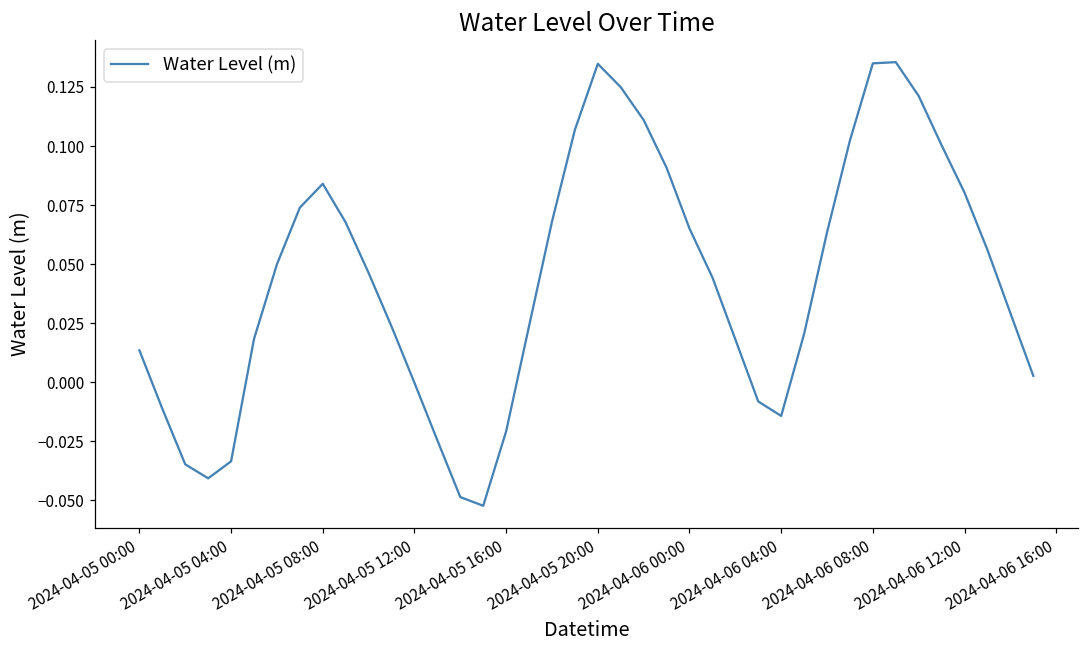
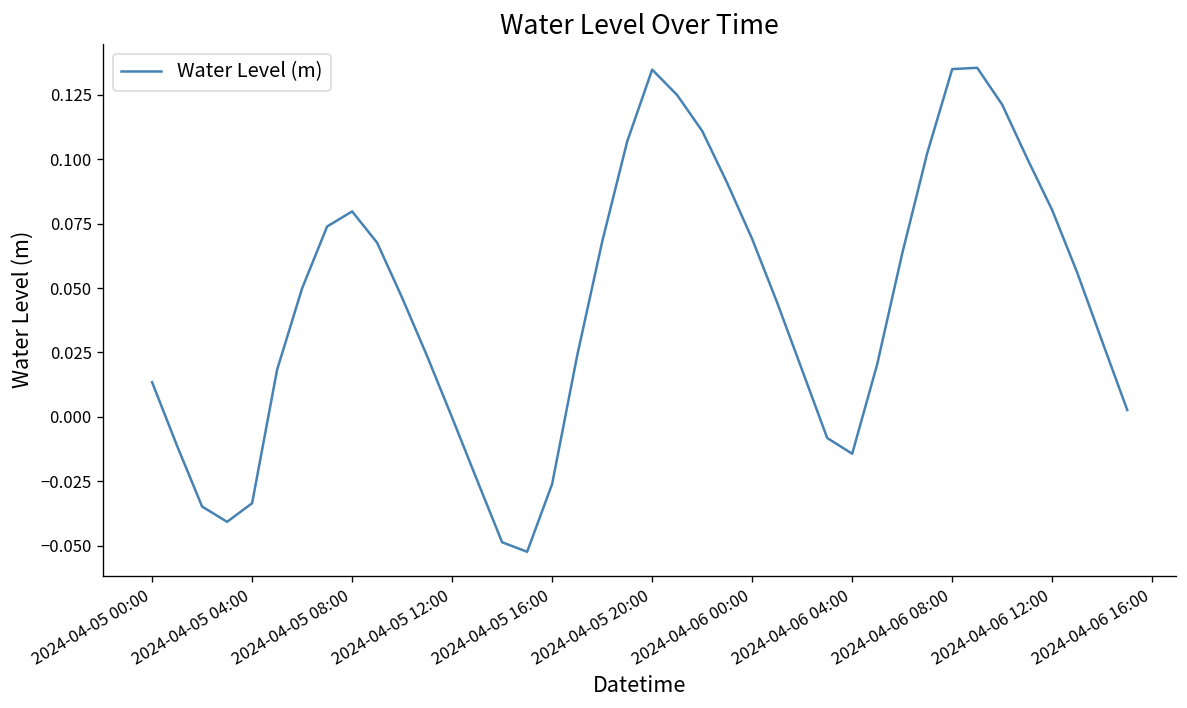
2024-04-05 08:00: 0.084 -> 0.080
2024-04-05 16:00: -0.021 -> -0.026
2024-04-06 00:00: 0.065 -> 0.069
